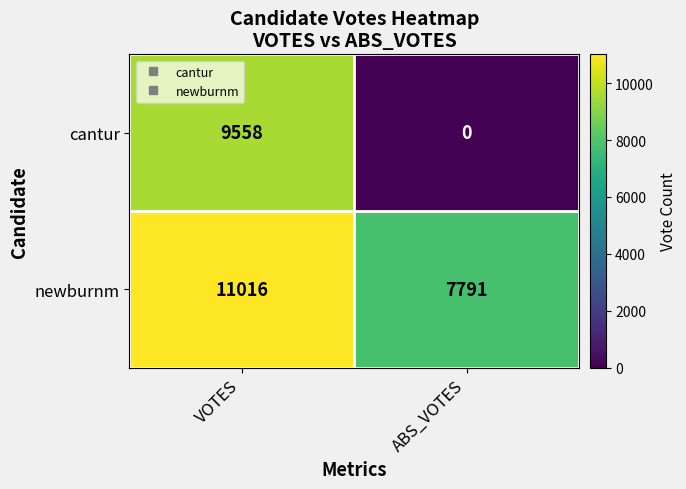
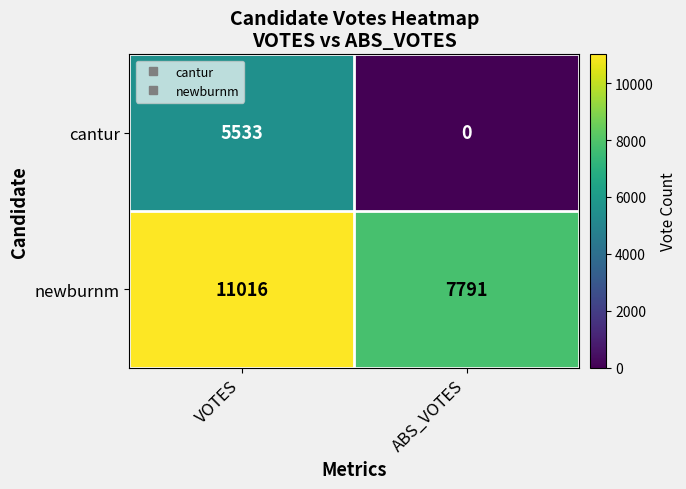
cantur, VOTES: 9558 -> 5533
